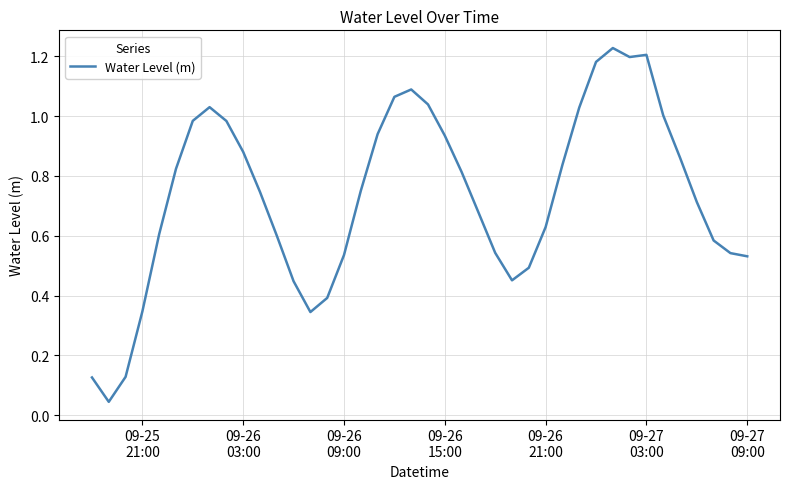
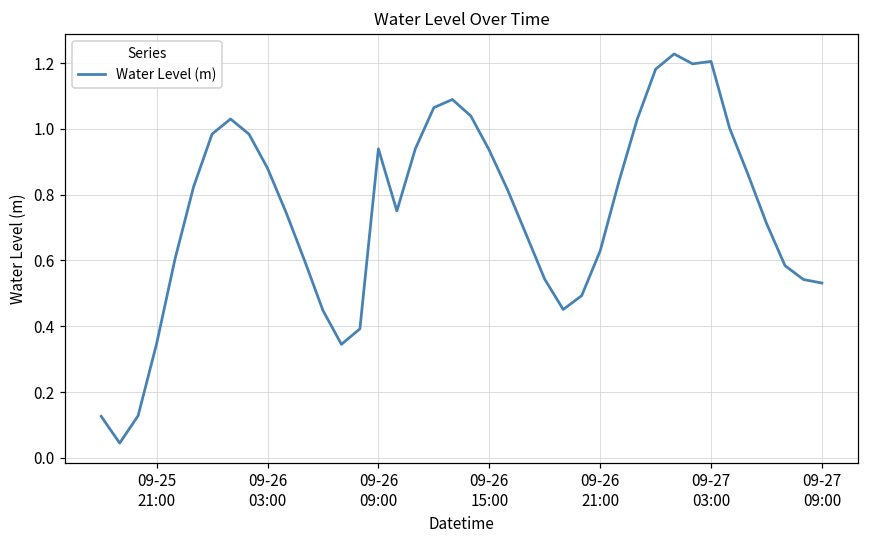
09-26 09:00: 0.54 -> 0.94
